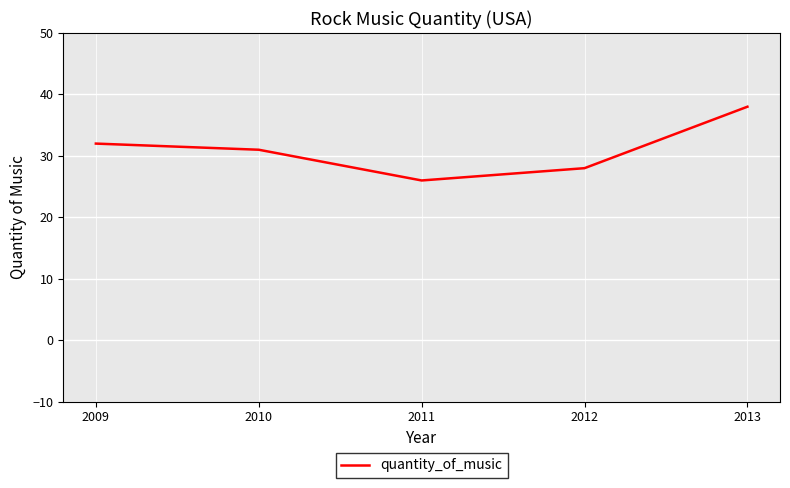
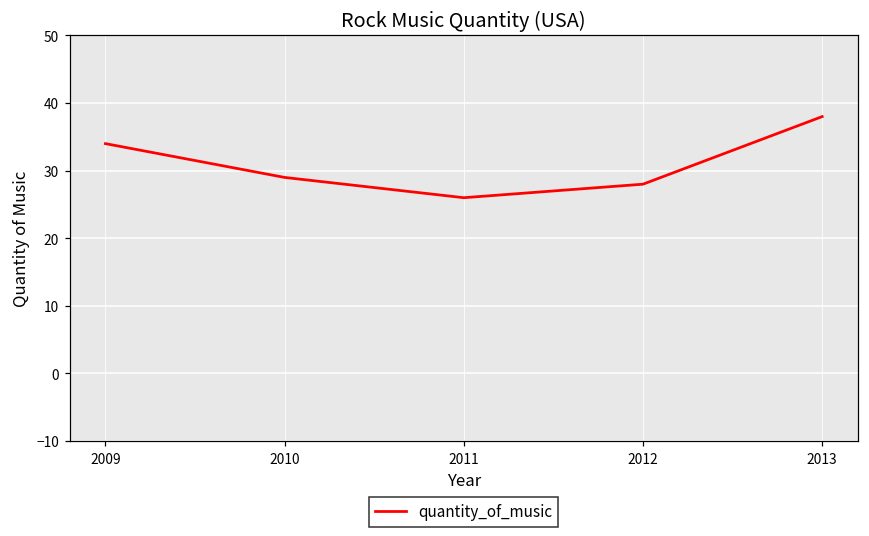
2009: 32 -> 34
2010: 31 -> 29
